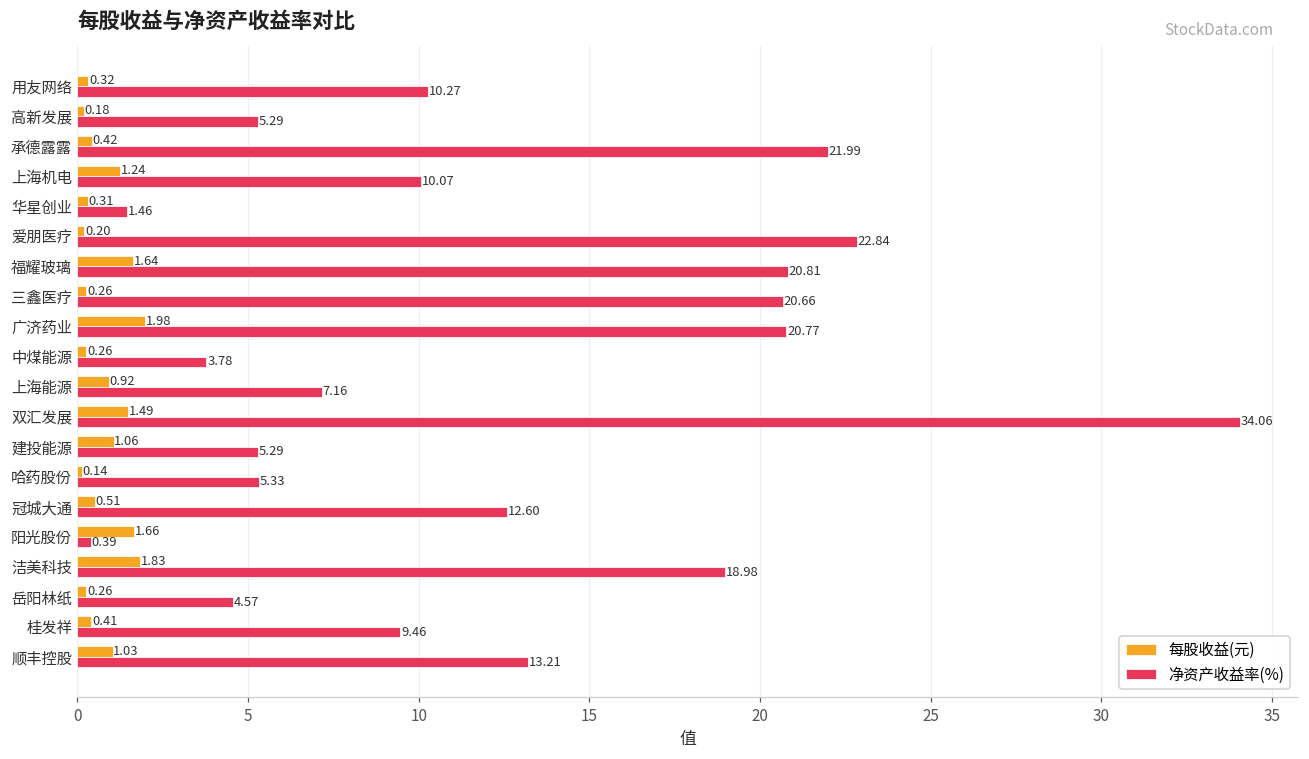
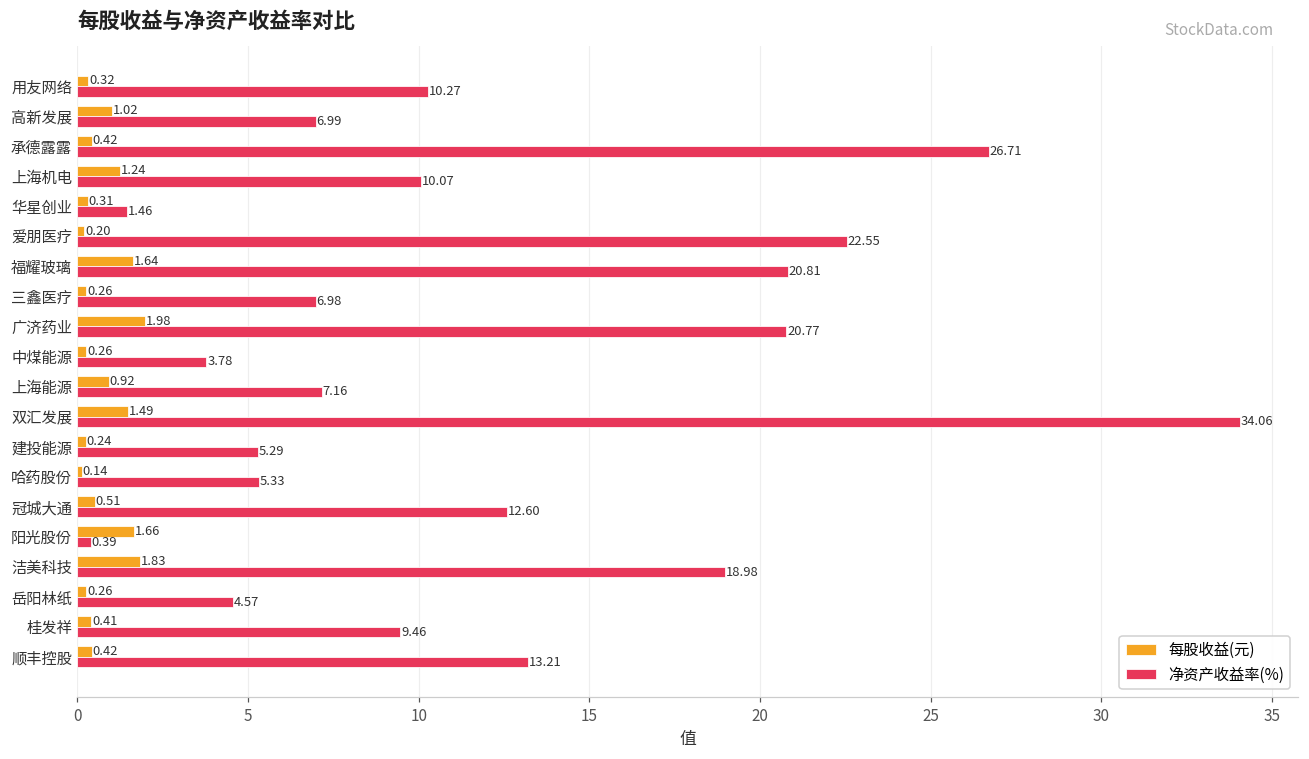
每股收益(元), 高新发展: 0.18 -> 1.02
净资产收益率(%), 高新发展: 5.29 -> 6.99
净资产收益率(%), 承德露露: 21.99 -> 26.71
净资产收益率(%), 爱朋医疗: 22.84 -> 22.55
净资产收益率(%), 三鑫医疗: 20.66 -> 6.98
每股收益(元), 建投能源: 1.06 -> 0.24
每股收益(元), 顺丰控股: 1.03 -> 0.42
